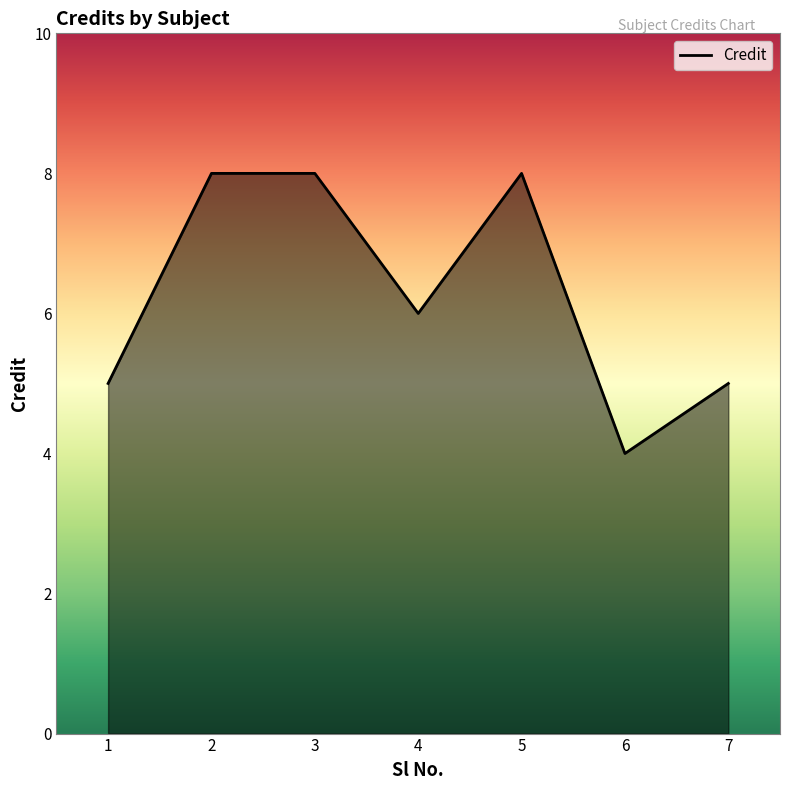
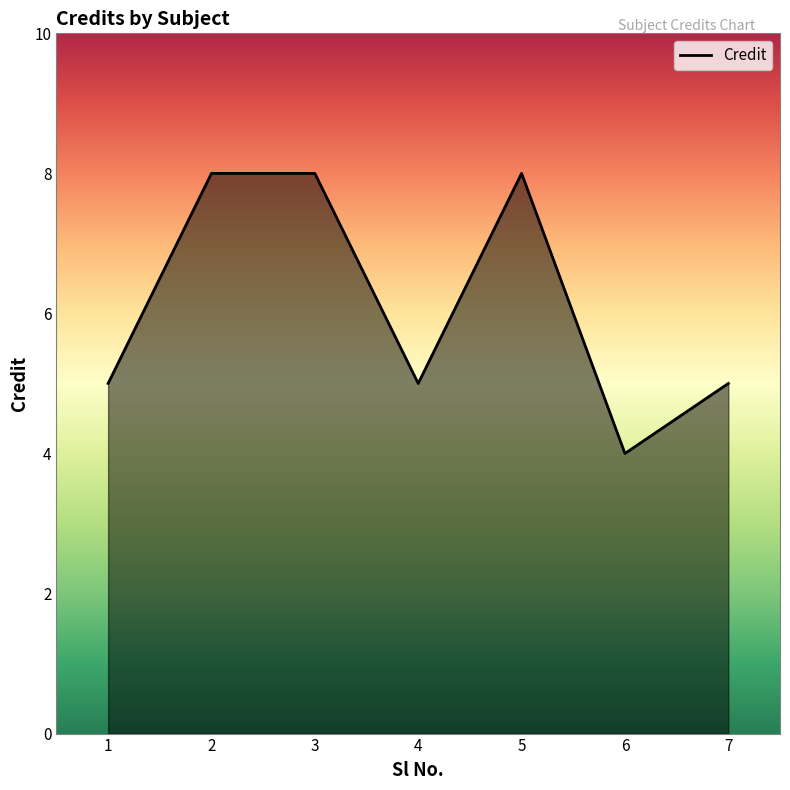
4: 6 -> 5
